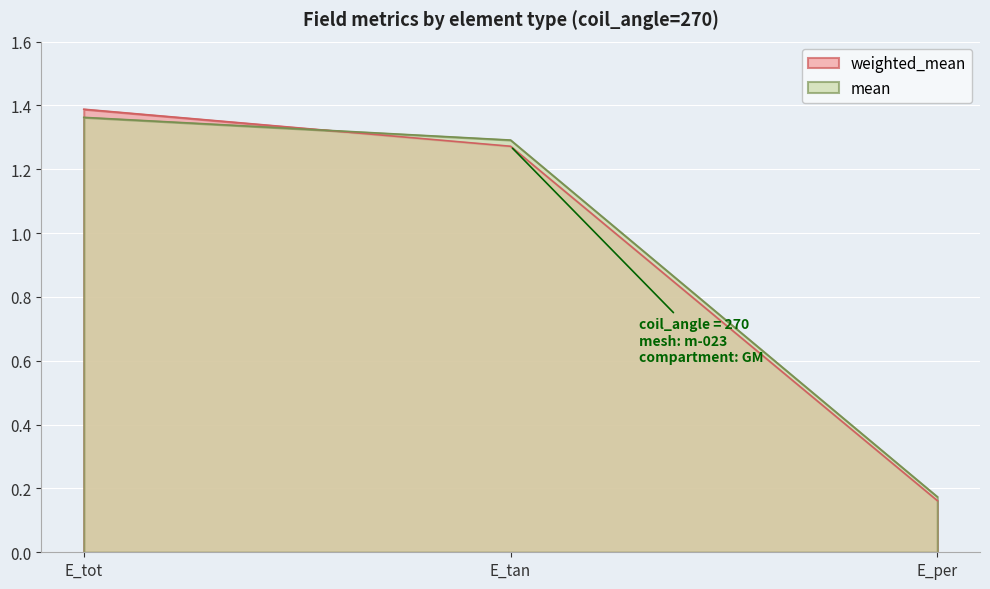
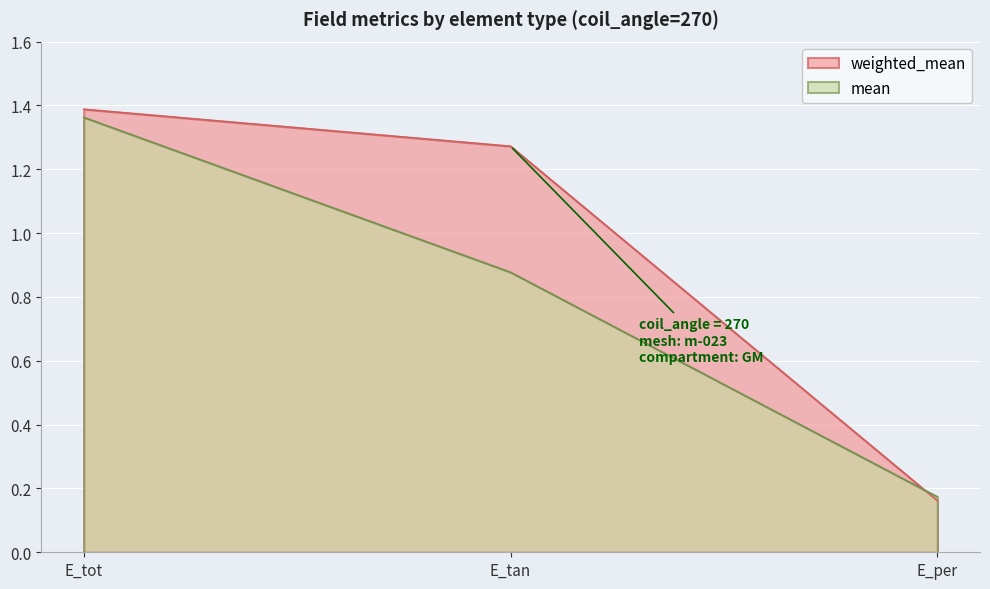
mean, E_tan: 1.29 -> 0.88
